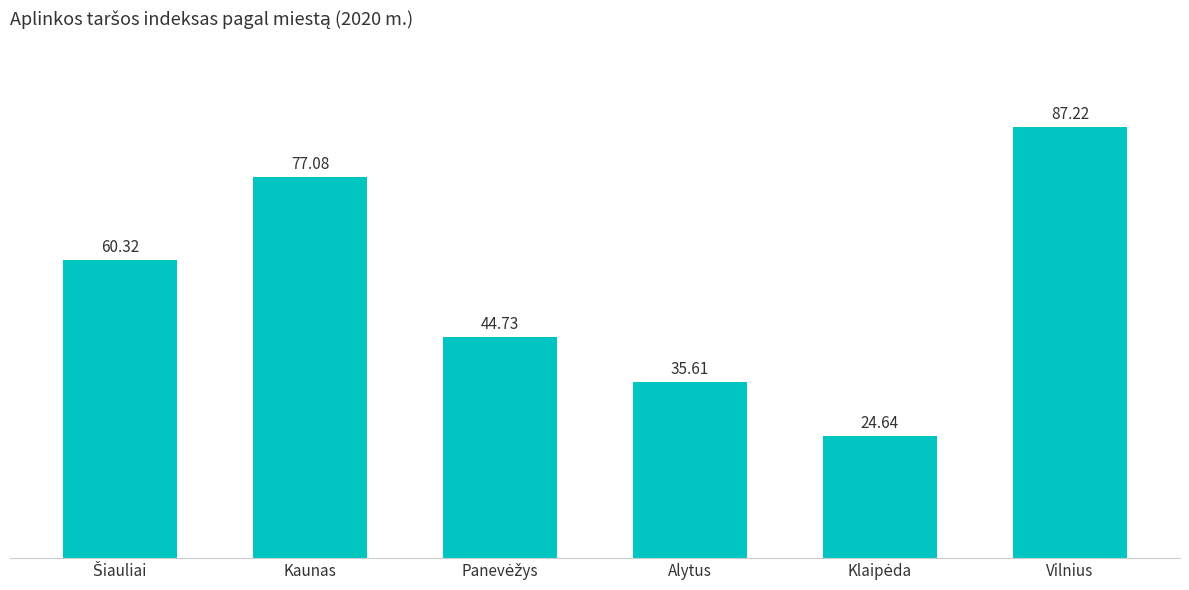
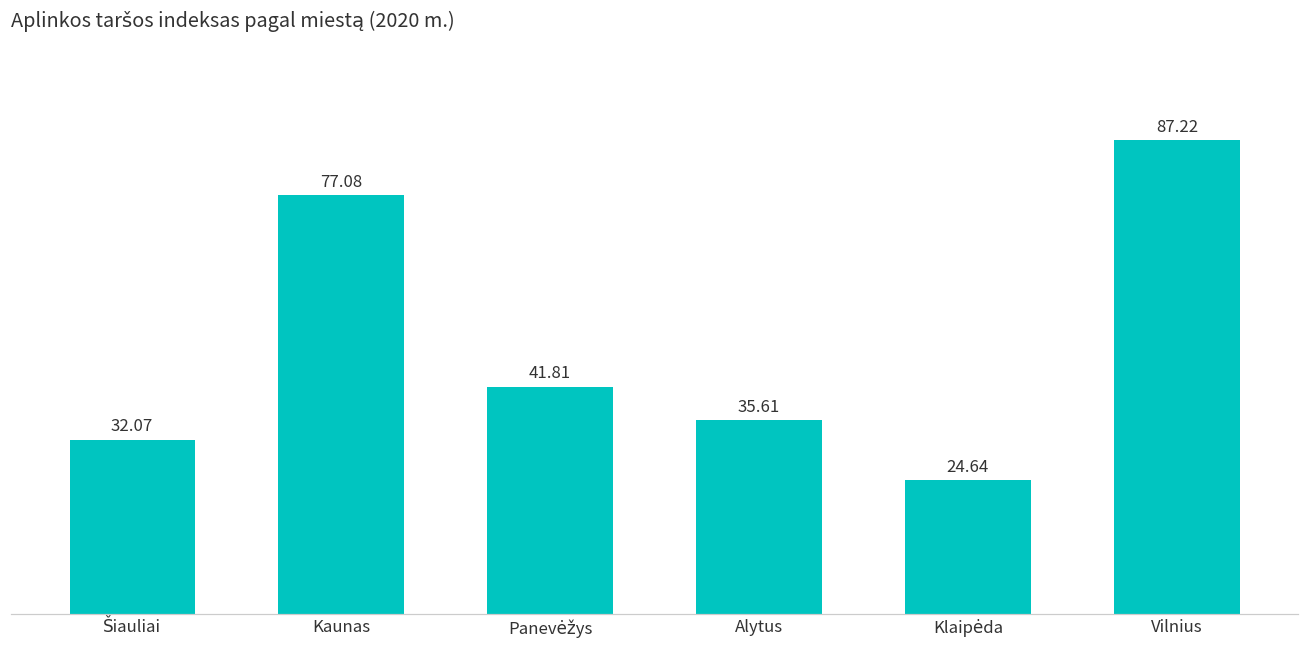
Šiauliai: 60.32 -> 32.07
Panevėžys: 44.73 -> 41.81
